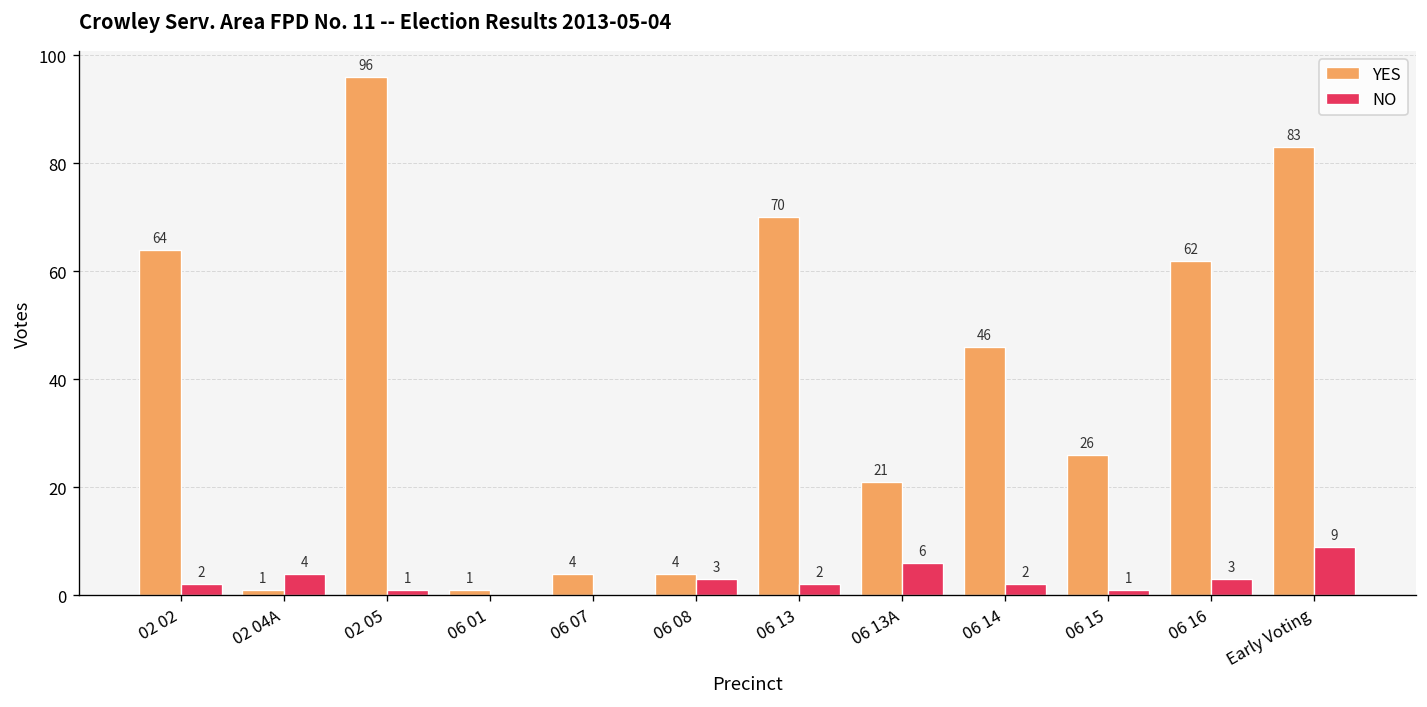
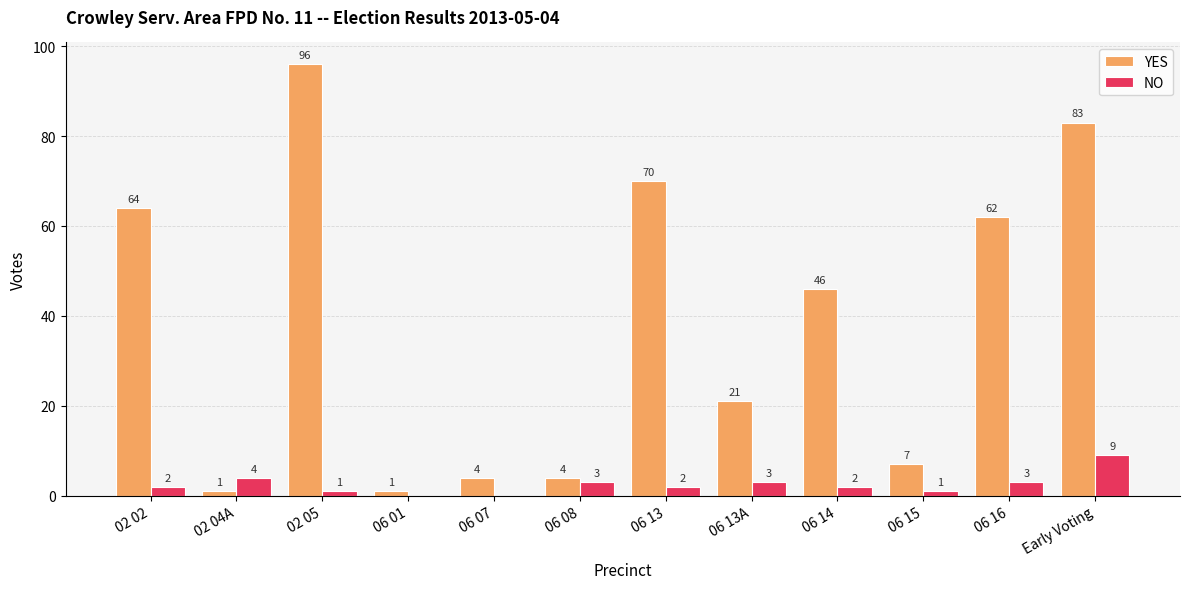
NO, 06 13A: 6 -> 3
YES, 06 15: 26 -> 7
